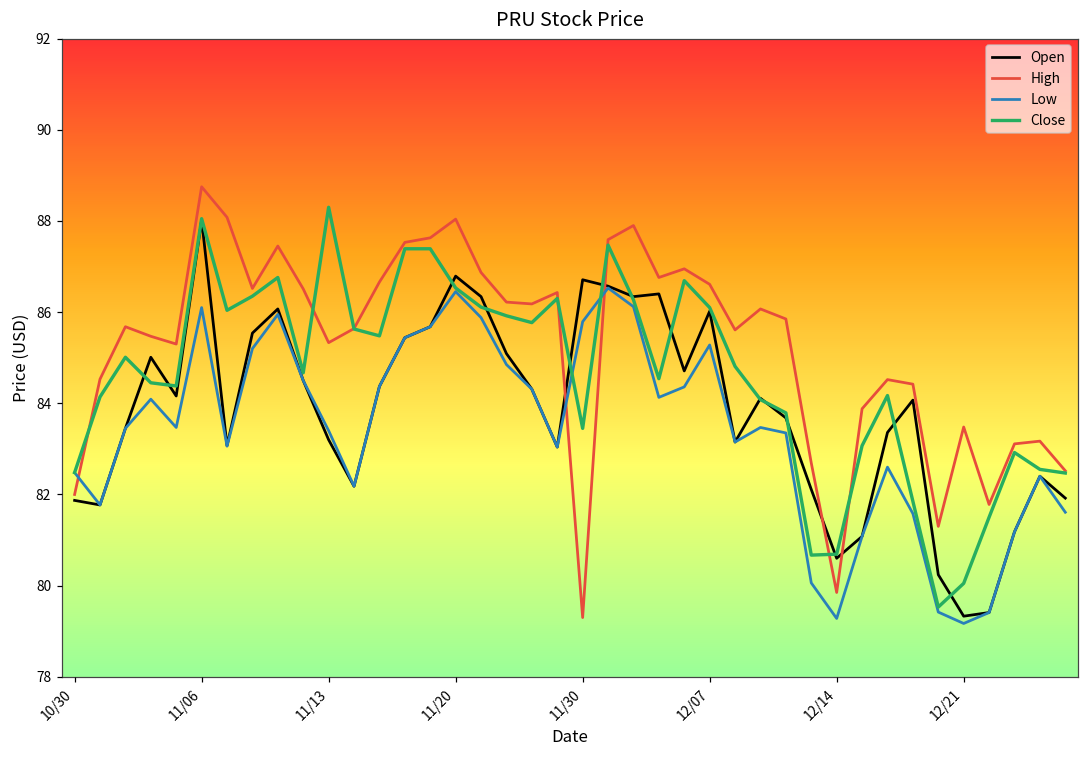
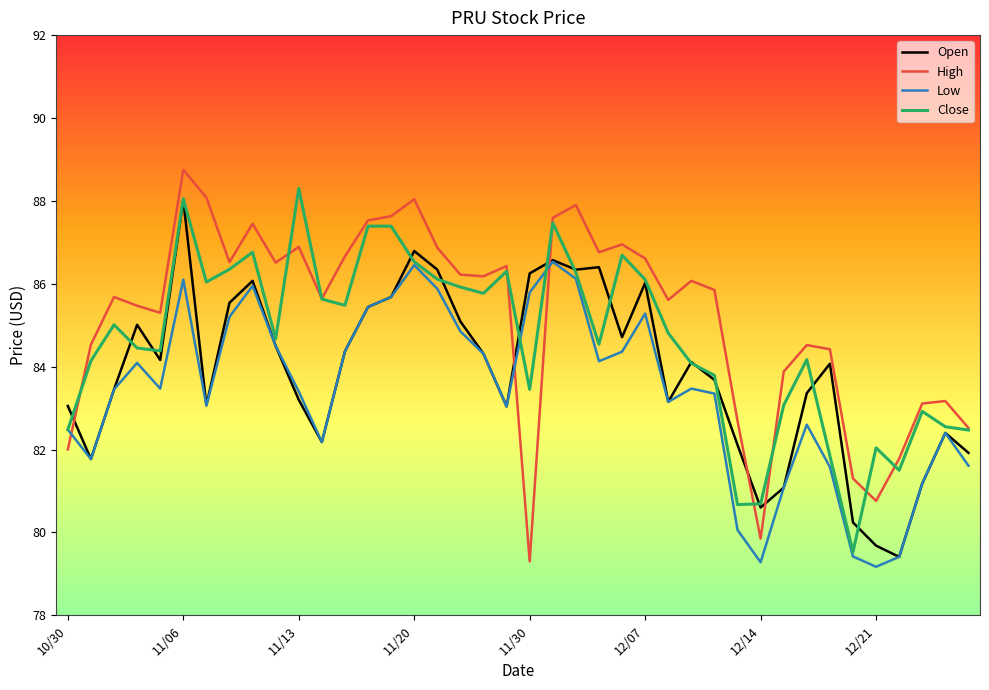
Open, 10/30: 81.9 -> 83.1
High, 11/13: 85.3 -> 86.9
Open, 11/30: 86.7 -> 86.3
Open, 12/21: 79.3 -> 79.7
High, 12/21: 83.5 -> 80.8
Close, 12/21: 80.1 -> 82.0
